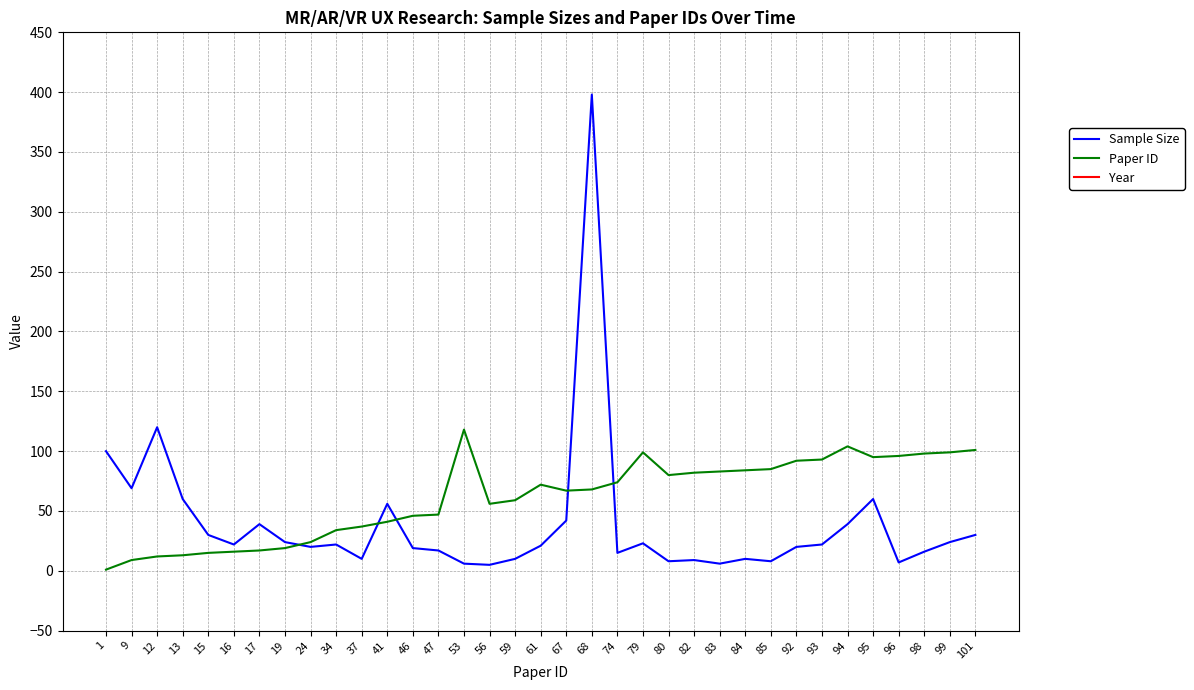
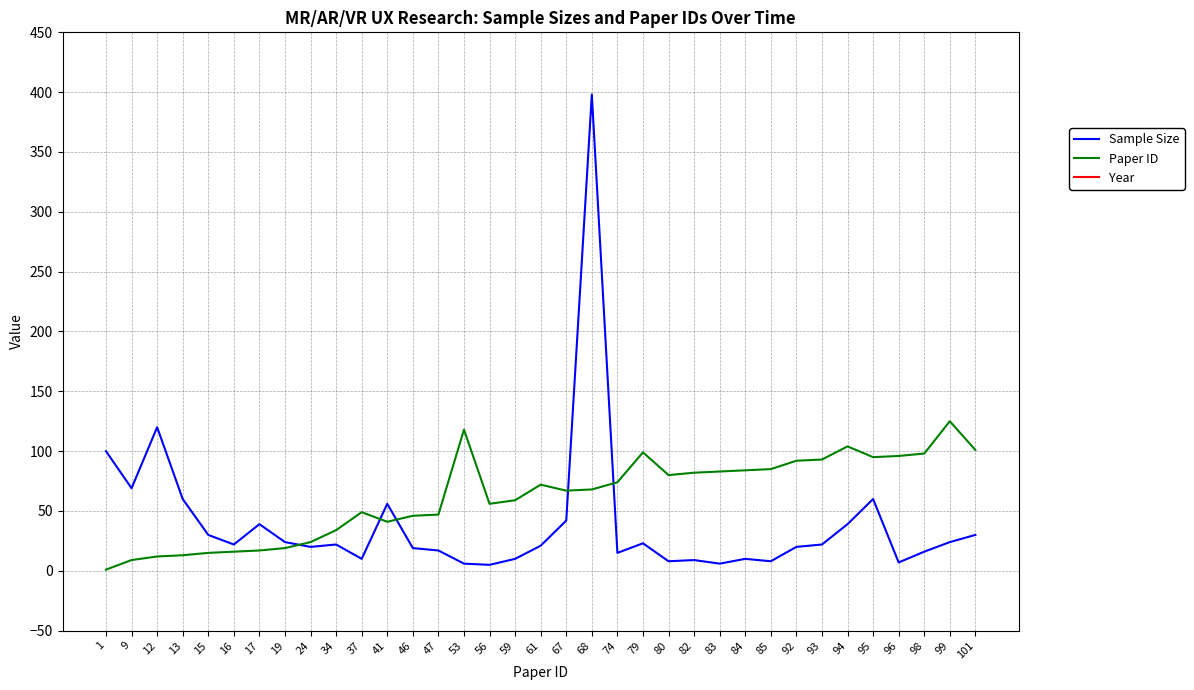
Paper ID, 37: 37 -> 49
Paper ID, 99: 99 -> 125
